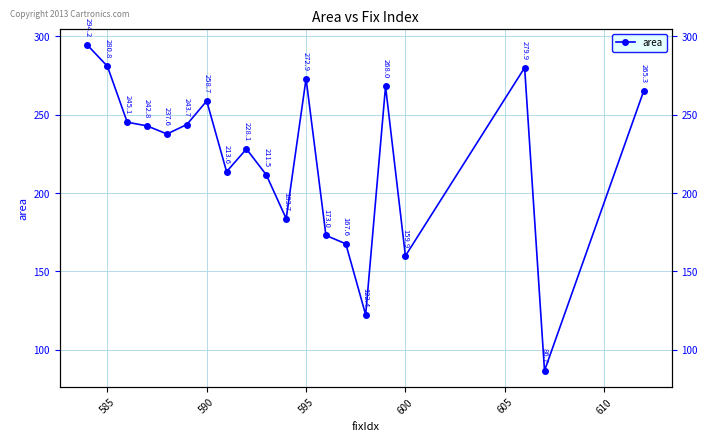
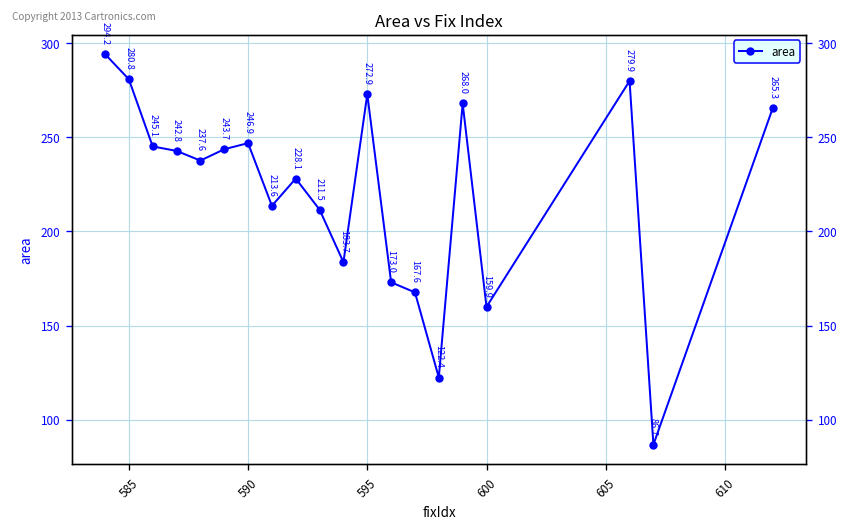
590: 258.7 -> 246.9
